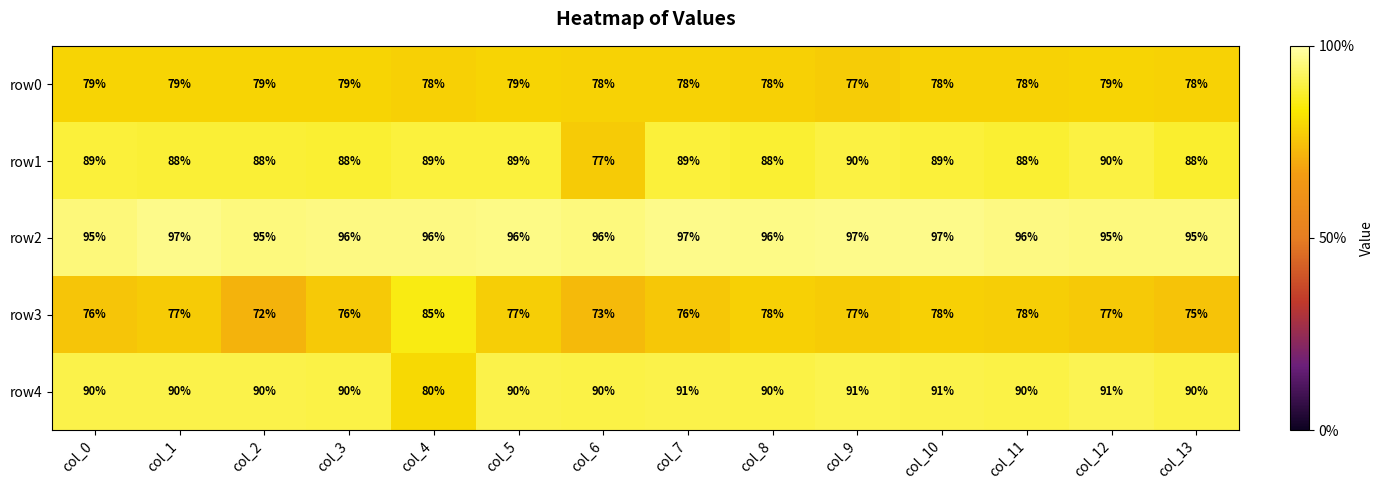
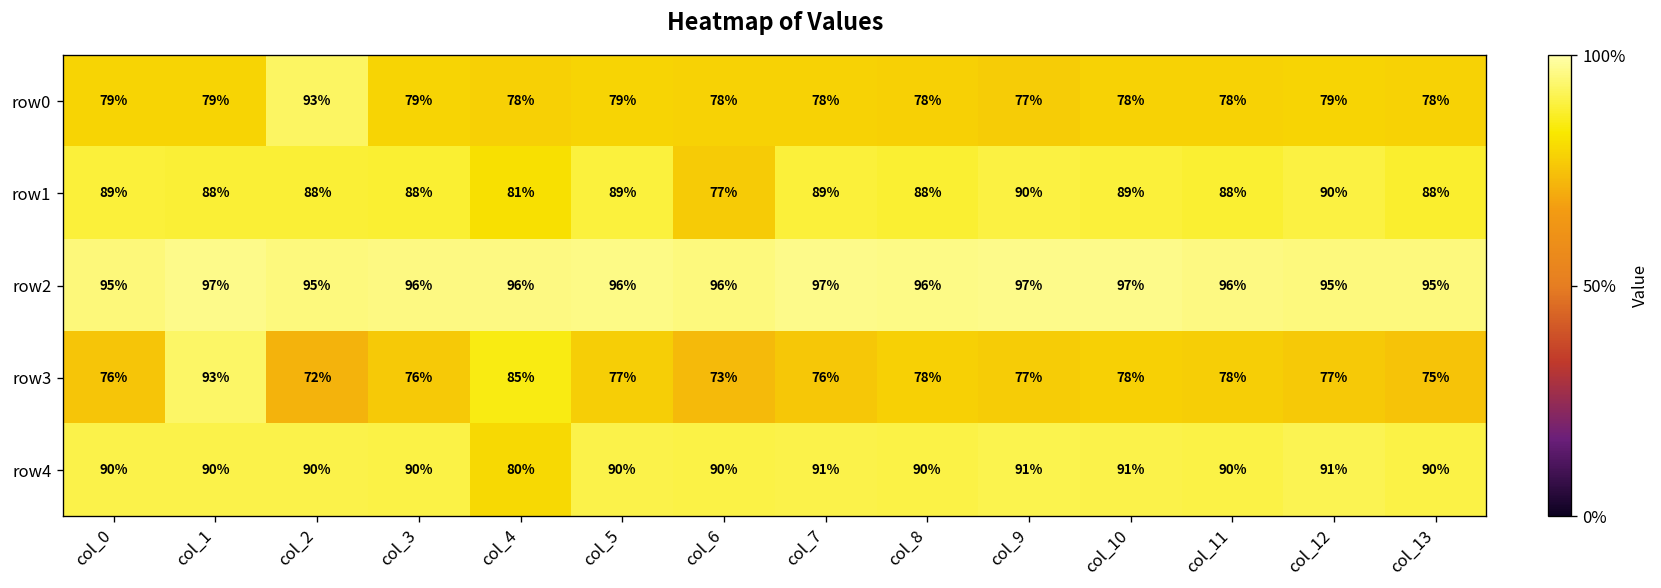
row0, col_2: 79% -> 93%
row1, col_4: 89% -> 81%
row3, col_1: 77% -> 93%
